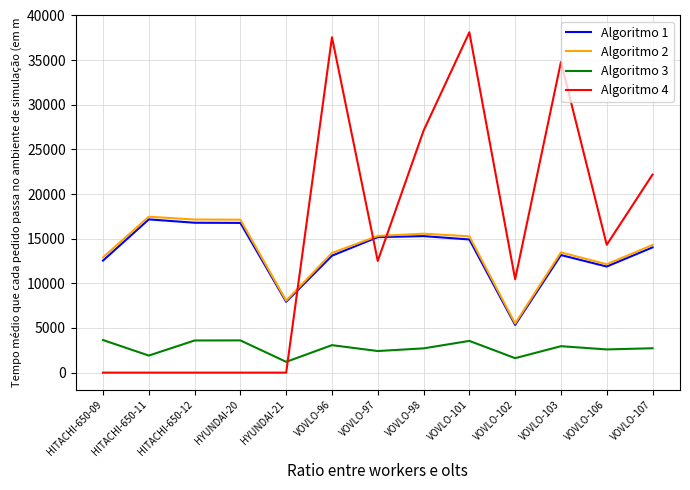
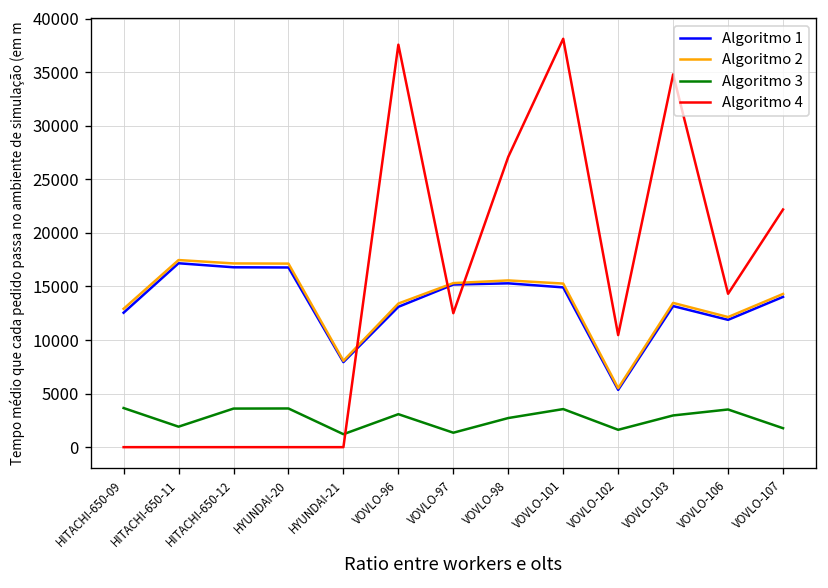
Algoritmo 3, VOVLO-97: 2000 -> 1000
Algoritmo 3, VOVLO-106: 3000 -> 4000
Algoritmo 3, VOVLO-107: 3000 -> 2000
